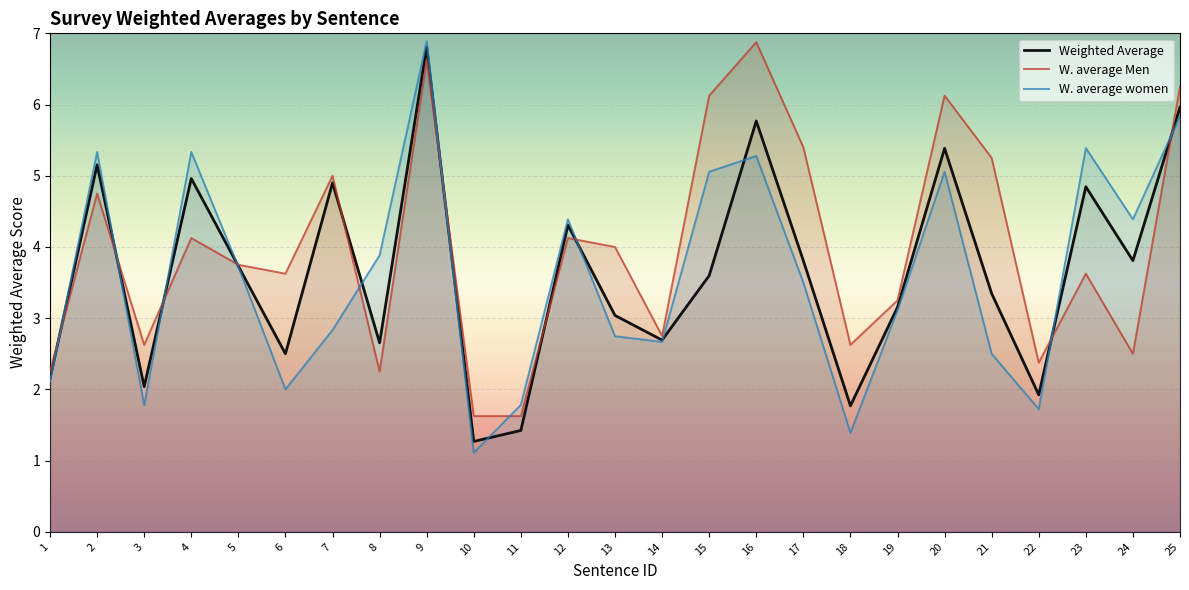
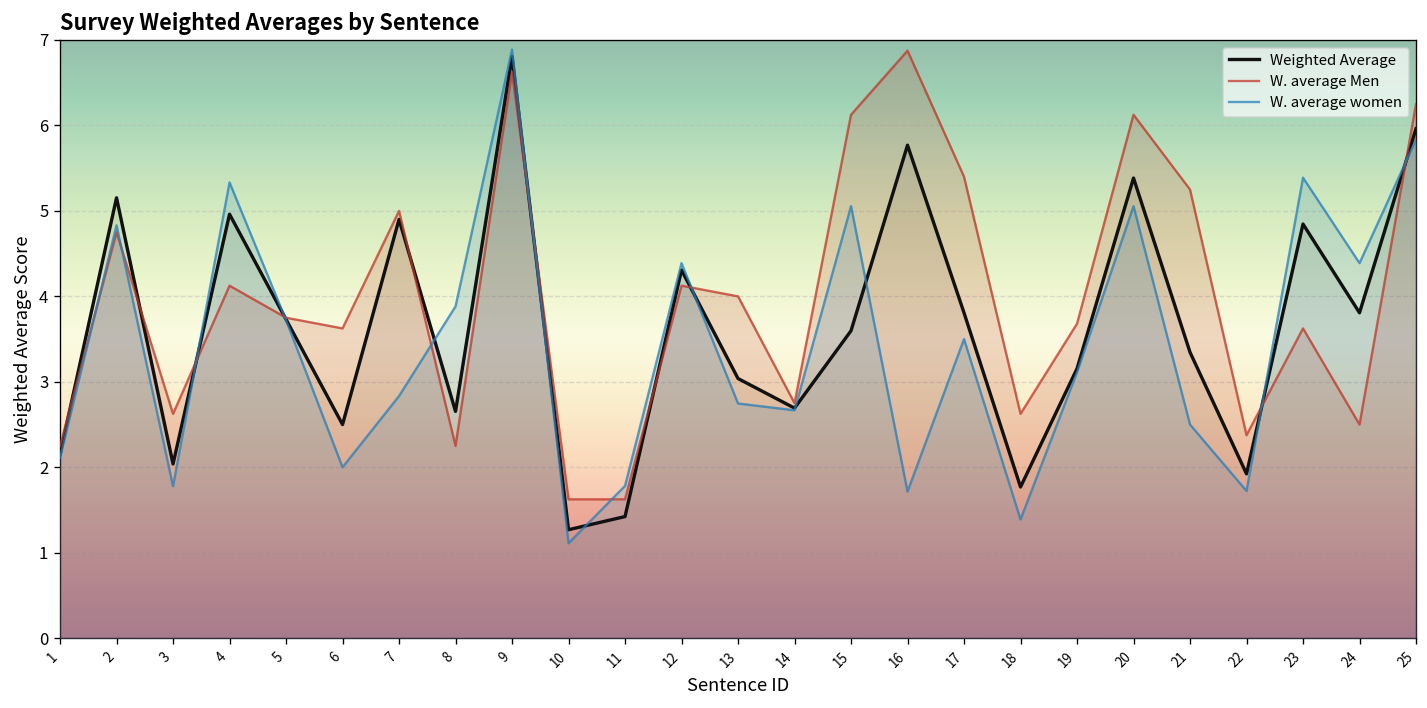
W. average women, 2: 5.3 -> 4.8
W. average women, 16: 5.3 -> 1.7
W. average Men, 19: 3.3 -> 3.7
